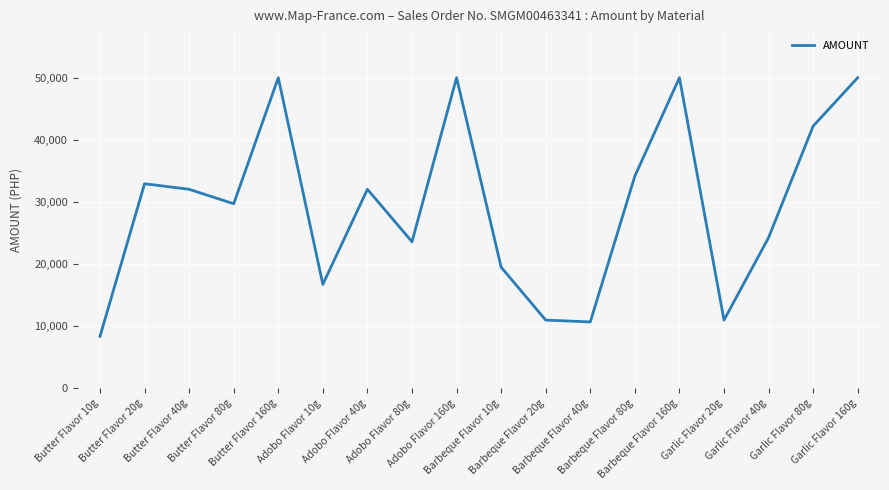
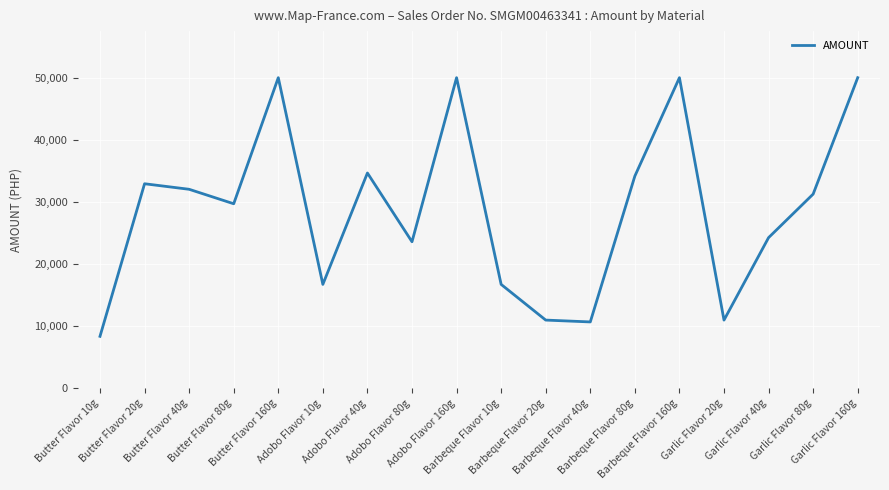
Adobo Flavor 40g: 32,000 -> 35,000
Barbeque Flavor 10g: 19,000 -> 17,000
Garlic Flavor 80g: 42,000 -> 31,000
